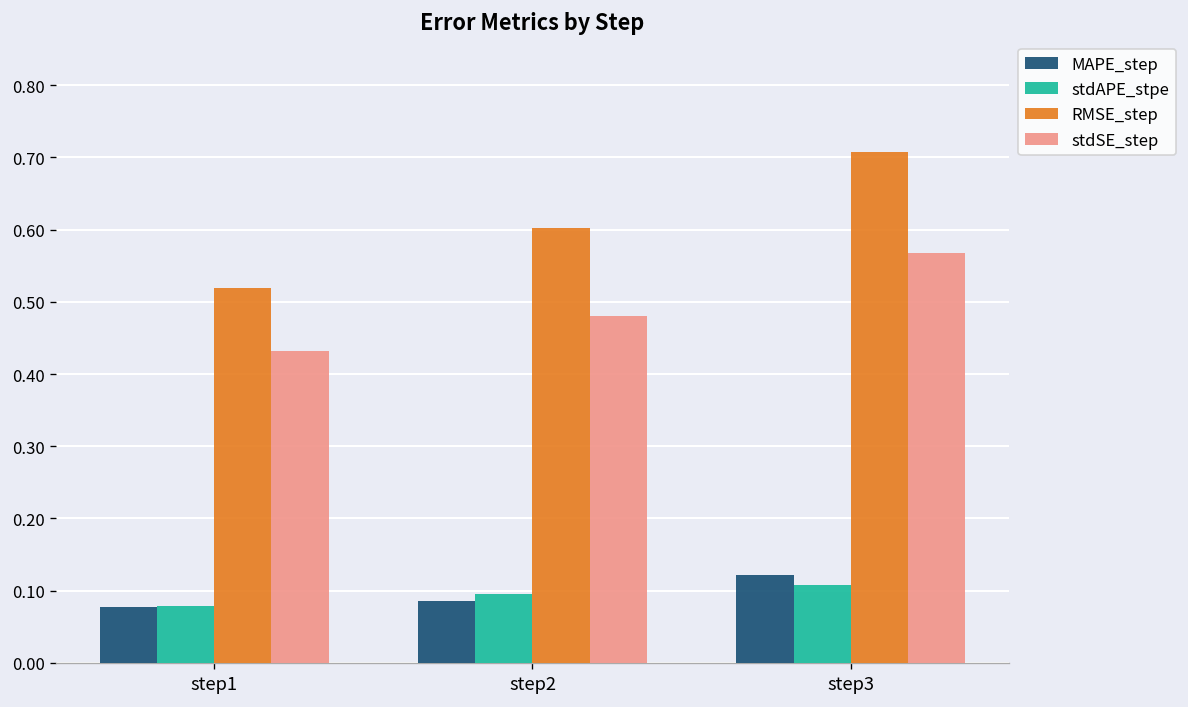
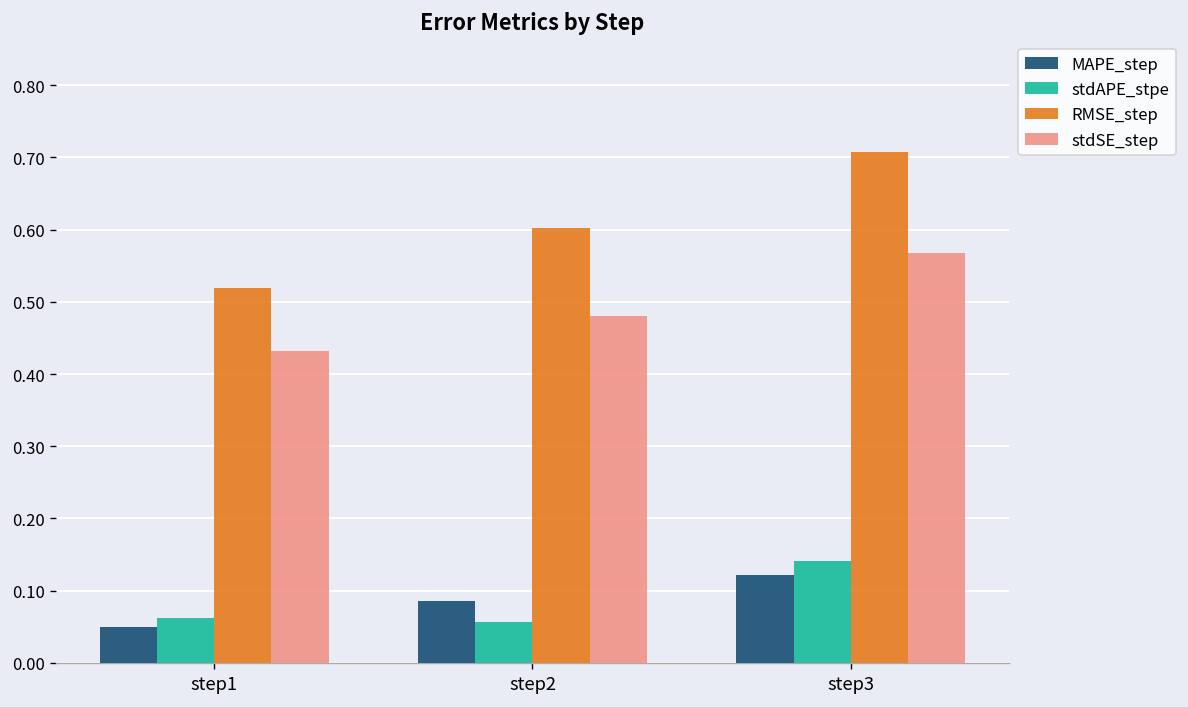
MAPE_step, step1: 0.08 -> 0.05
stdAPE_stpe, step1: 0.08 -> 0.06
stdAPE_stpe, step2: 0.10 -> 0.06
stdAPE_stpe, step3: 0.11 -> 0.14
